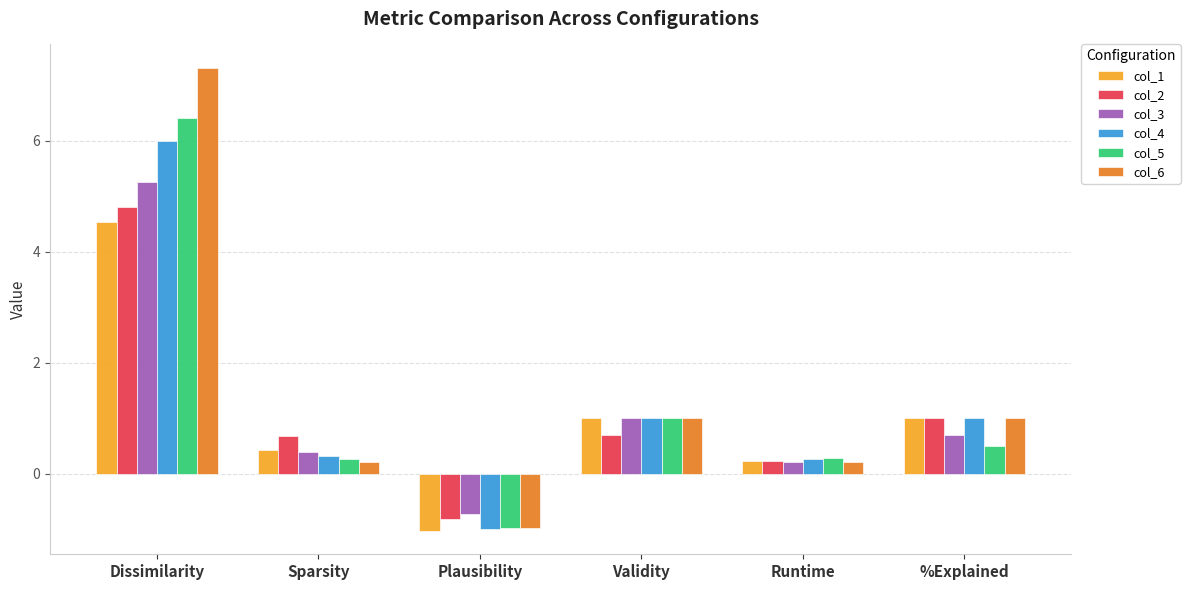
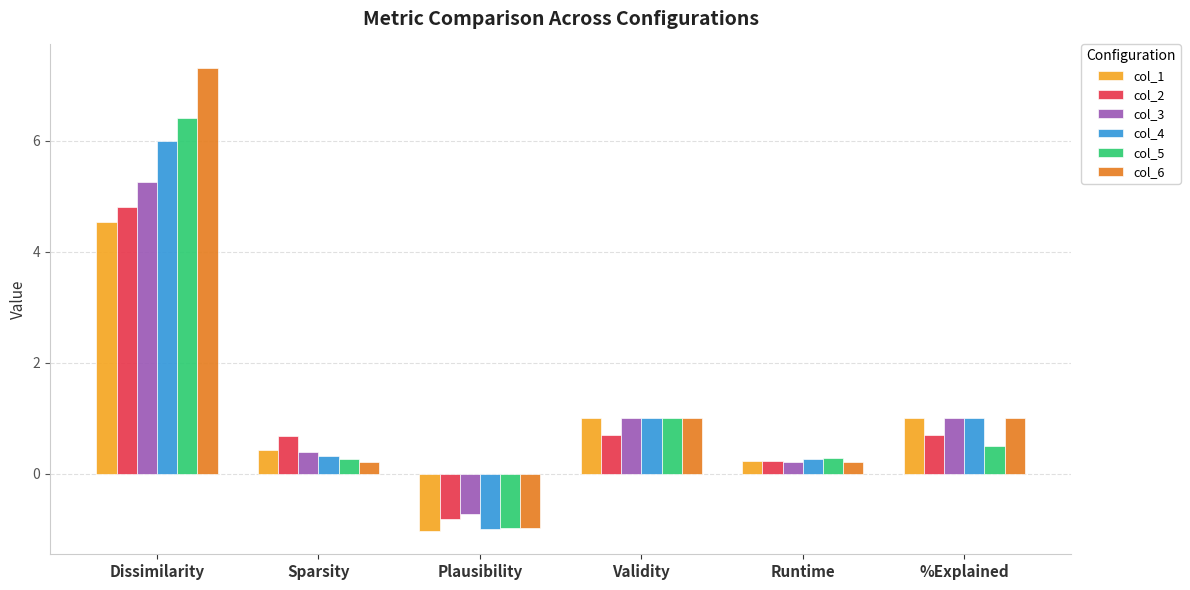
col_2, %Explained: 1.0 -> 0.7
col_3, %Explained: 0.7 -> 1.0
